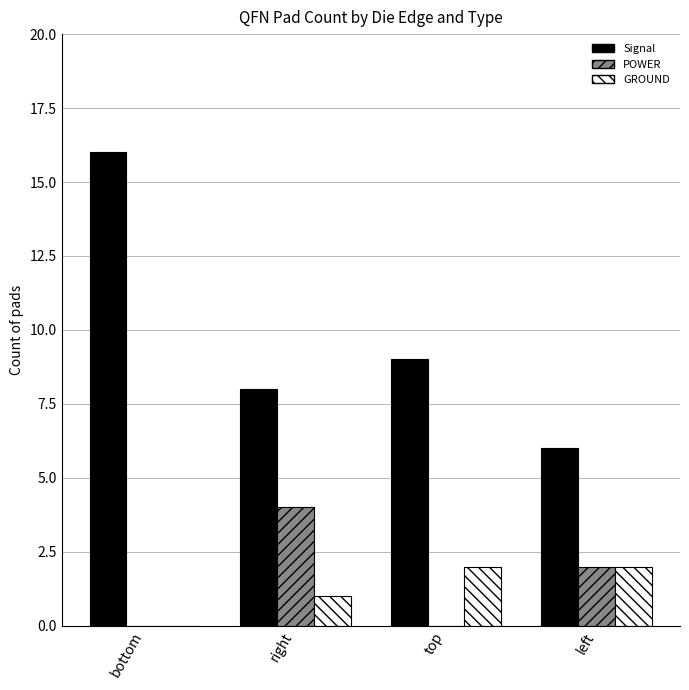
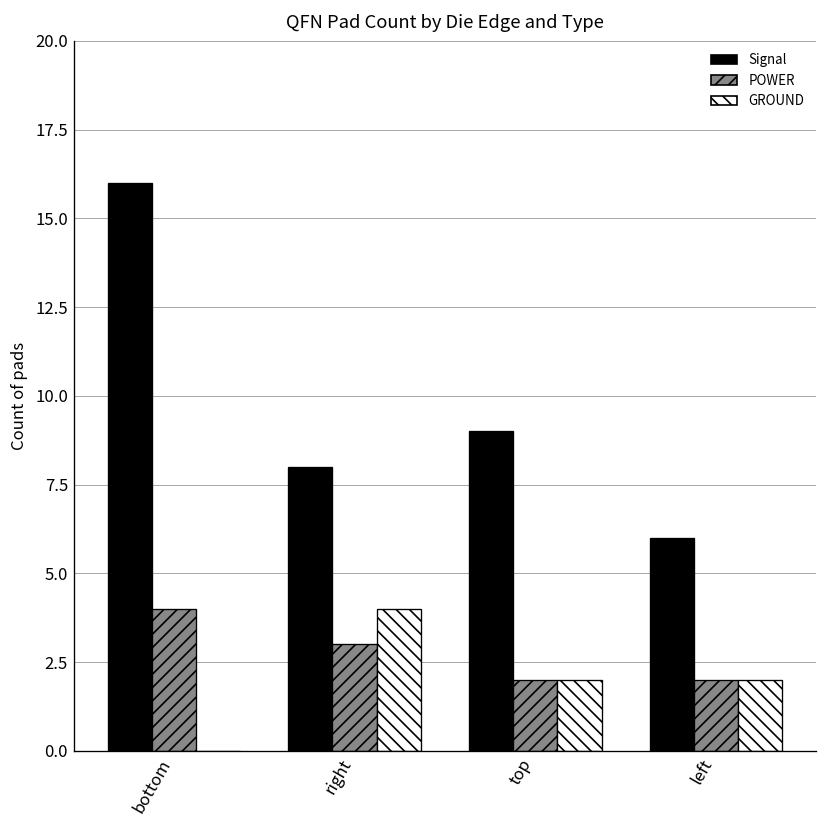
POWER, bottom: 0 -> 4
POWER, right: 4 -> 3
GROUND, right: 1 -> 4
POWER, top: 0 -> 2
